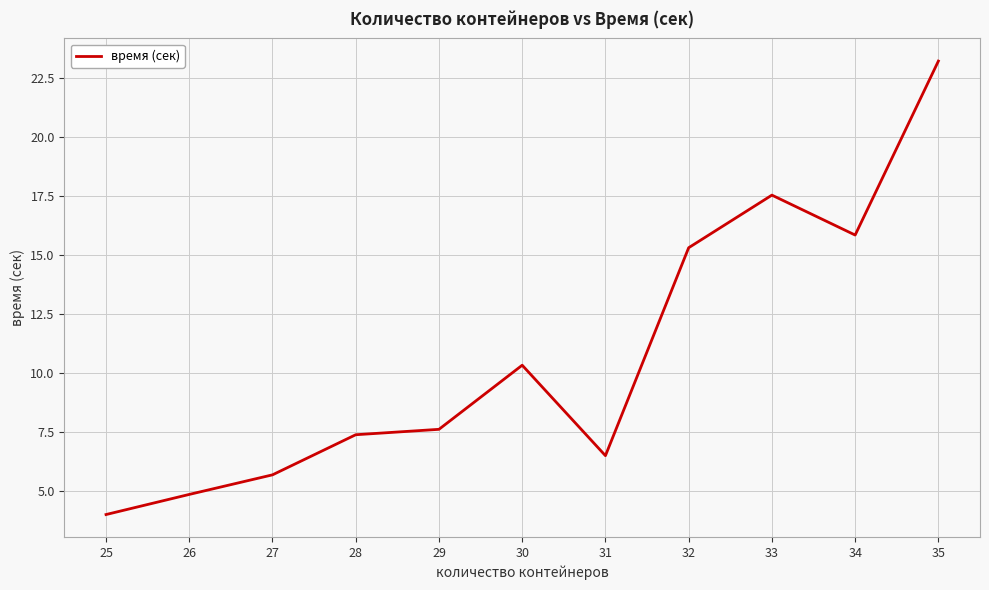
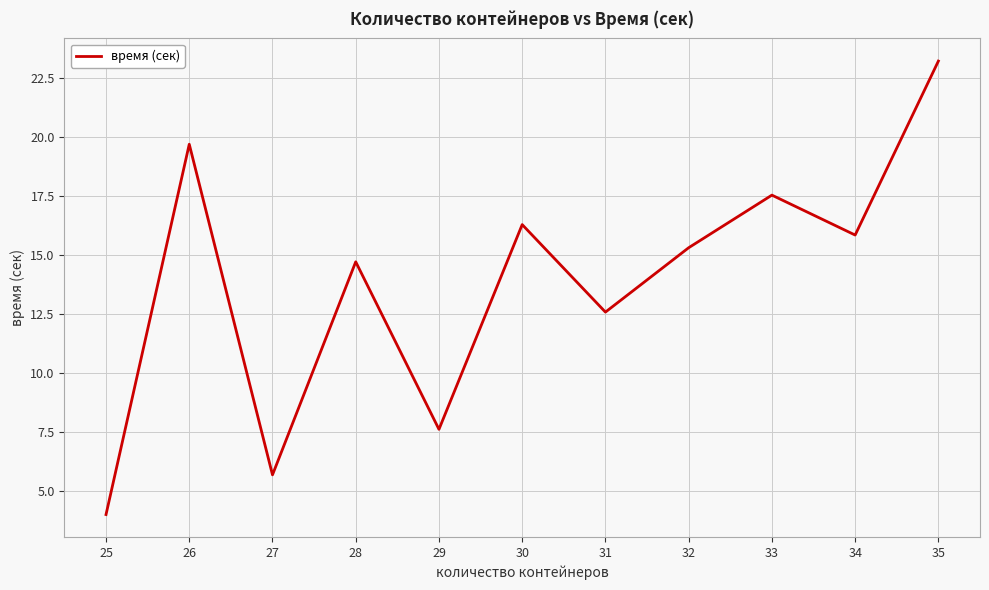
26: 4.9 -> 19.7
28: 7.4 -> 14.7
30: 10.3 -> 16.3
31: 6.5 -> 12.6
